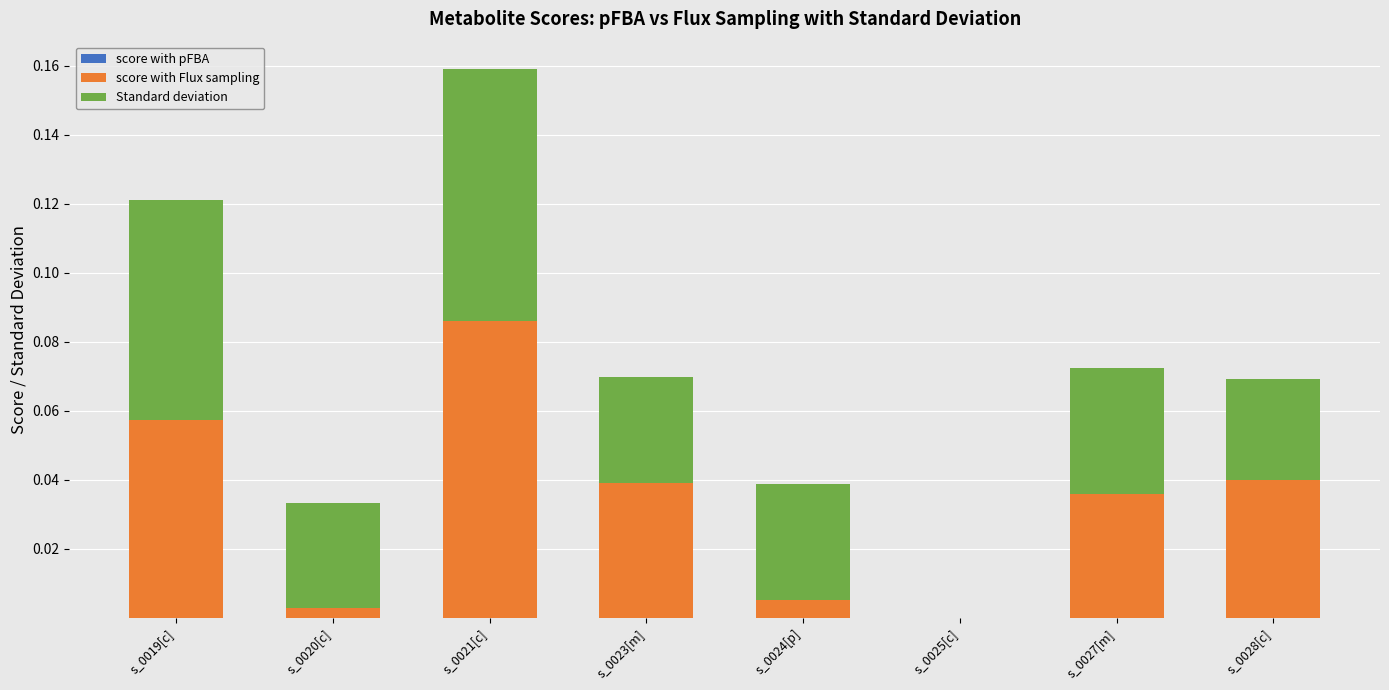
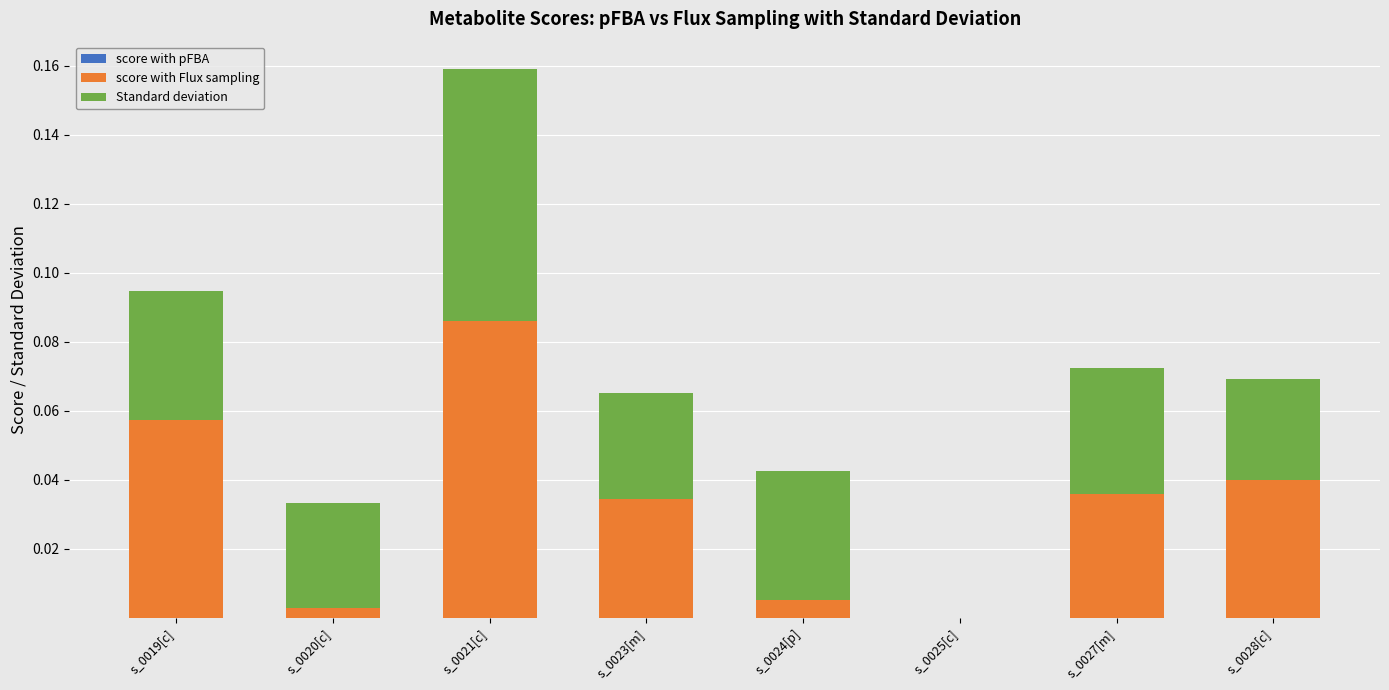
Standard deviation, s_0019[c]: 0.064 -> 0.037
score with Flux sampling, s_0023[m]: 0.039 -> 0.035
Standard deviation, s_0024[p]: 0.033 -> 0.037
